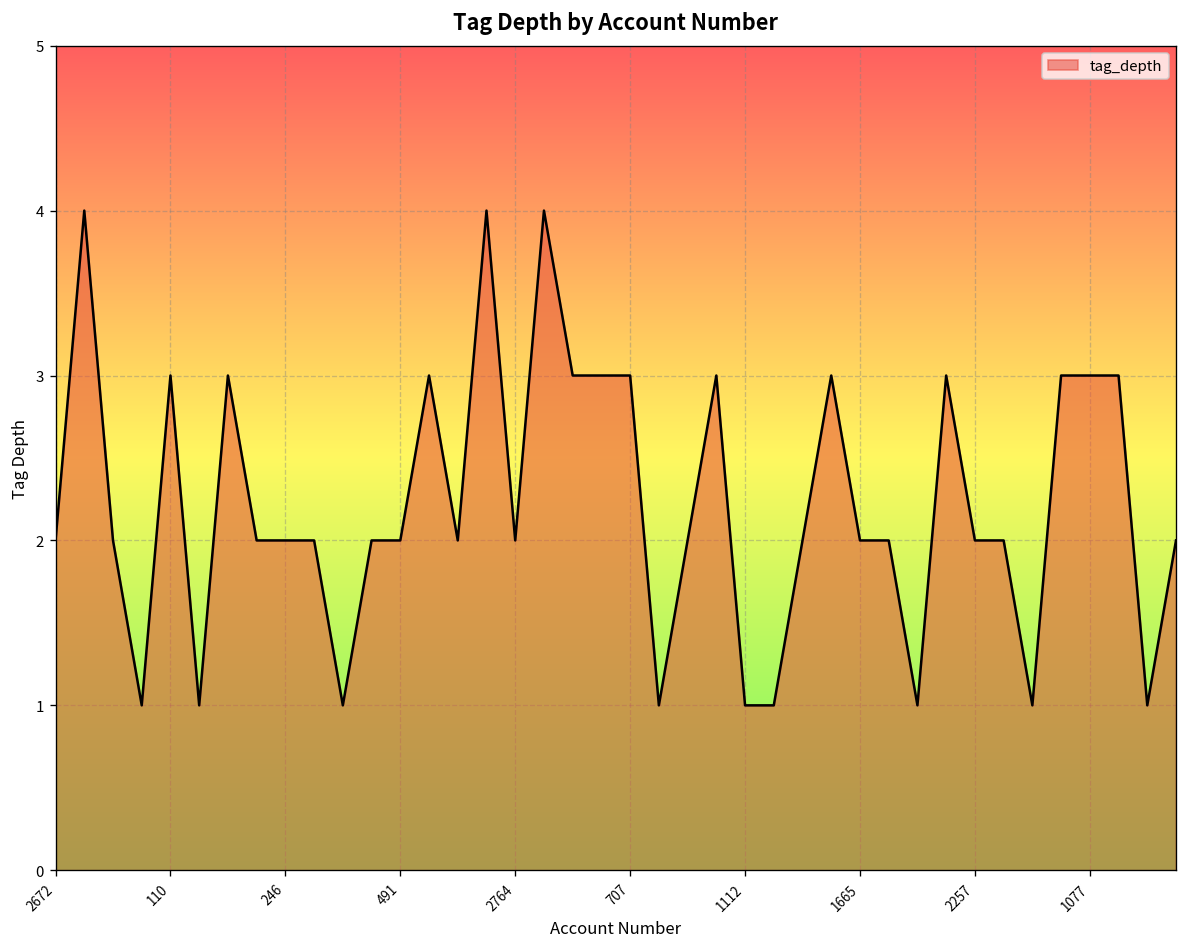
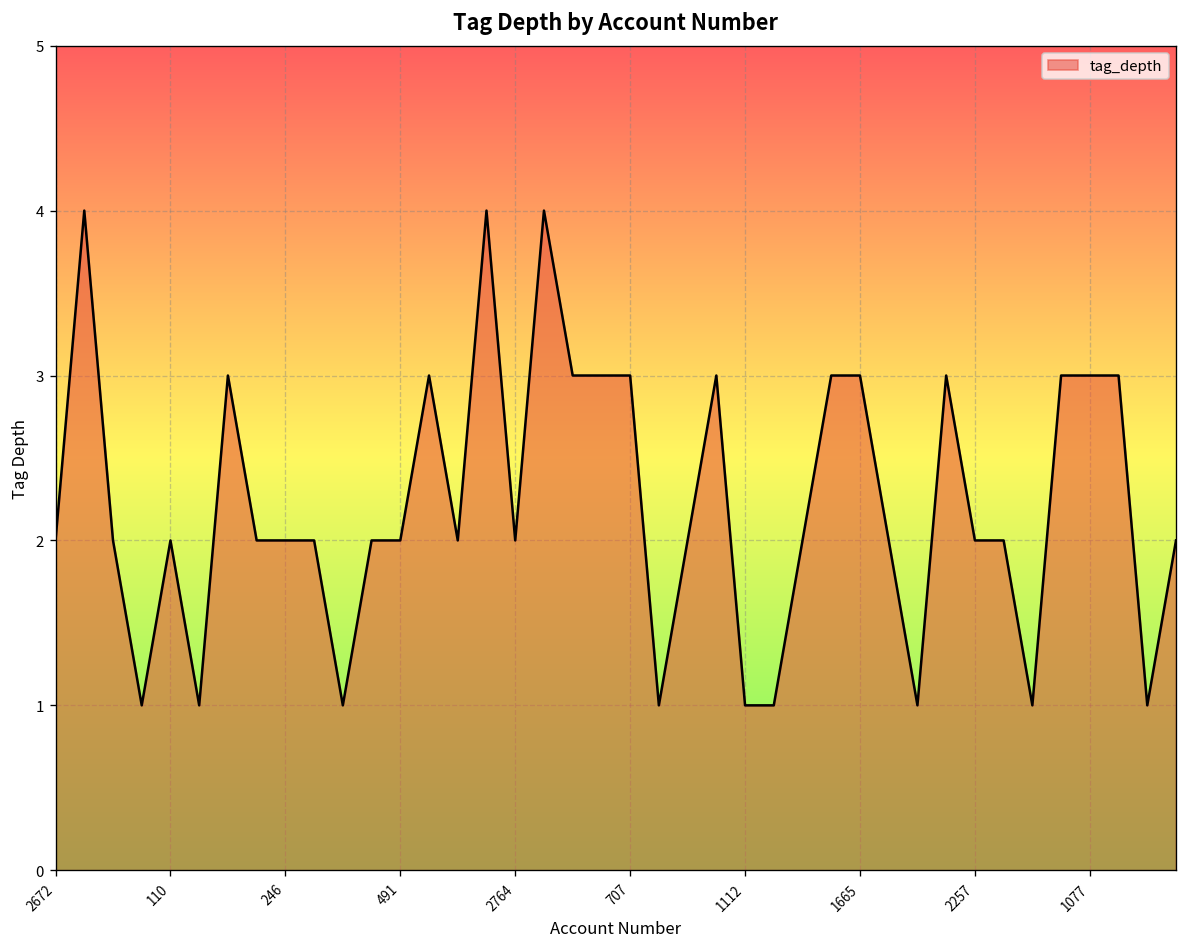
110: 3 -> 2
1665: 2 -> 3
